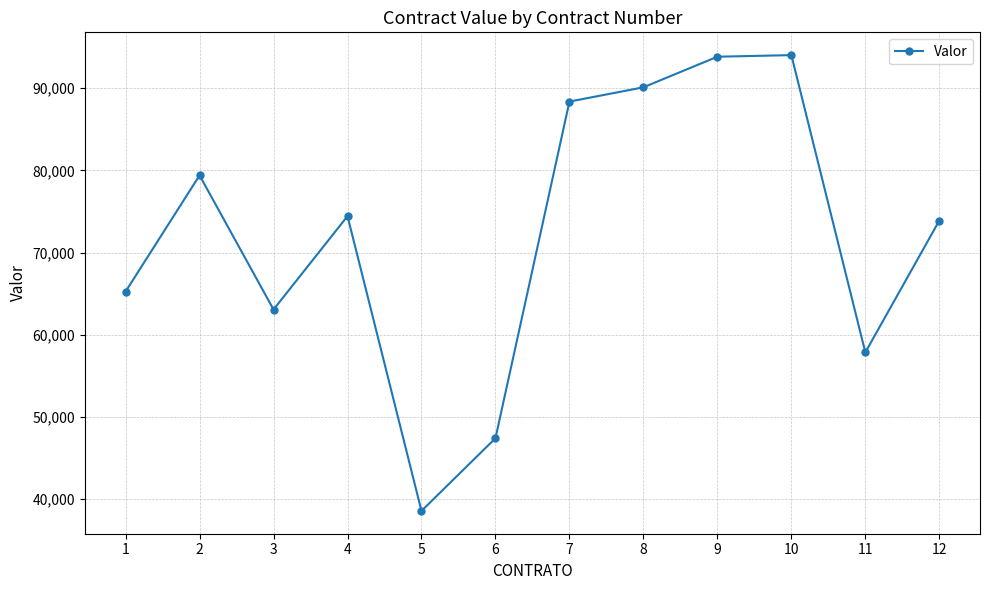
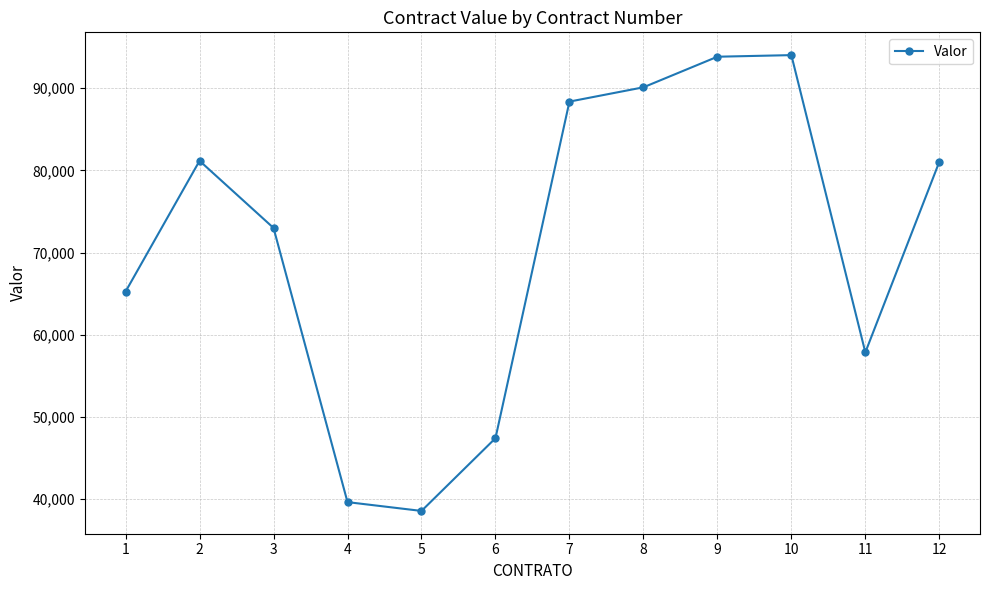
2: 79,000 -> 81,000
3: 63,000 -> 73,000
4: 74,000 -> 40,000
12: 74,000 -> 81,000
